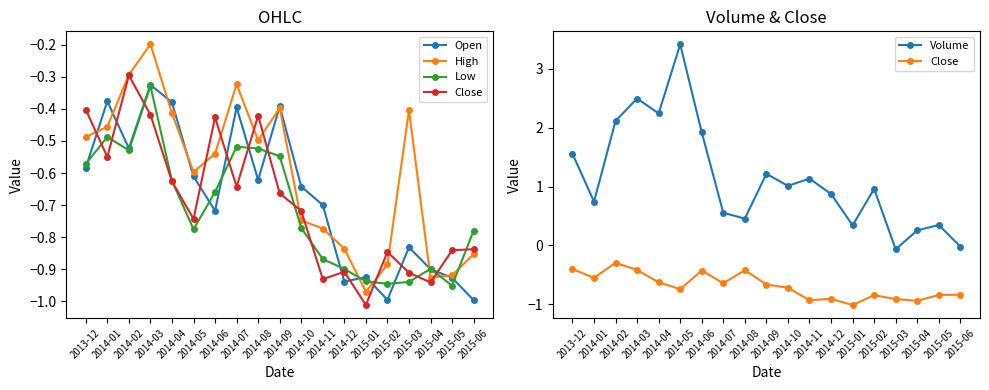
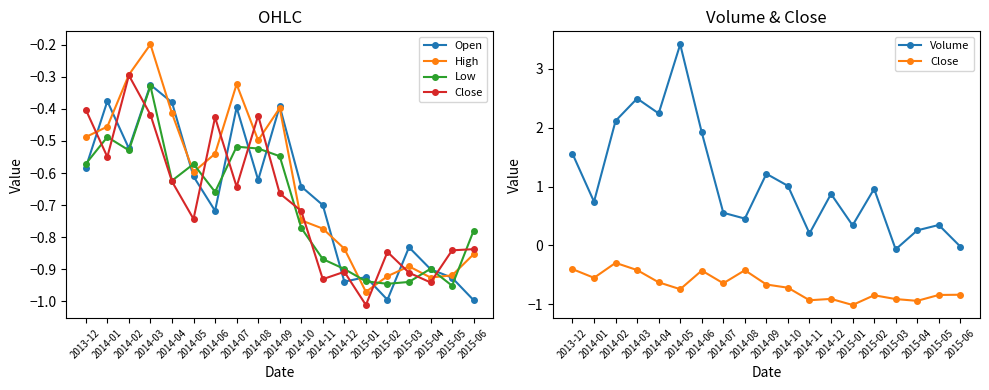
OHLC, Low, 2014-05: -0.78 -> -0.57
OHLC, High, 2015-02: -0.88 -> -0.92
OHLC, High, 2015-03: -0.40 -> -0.89
Volume & Close, Volume, 2014-11: 1.1 -> 0.2
